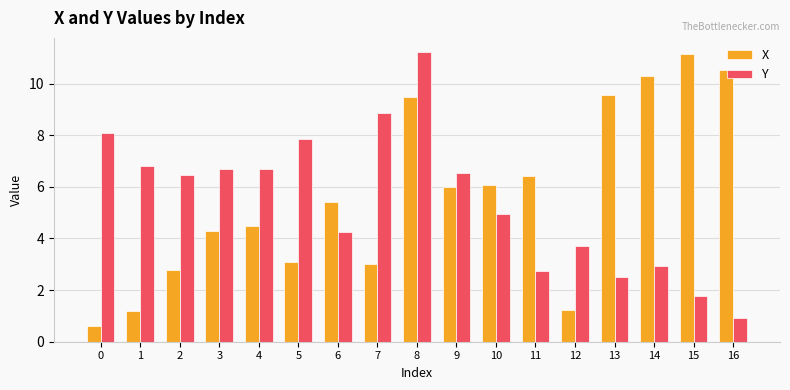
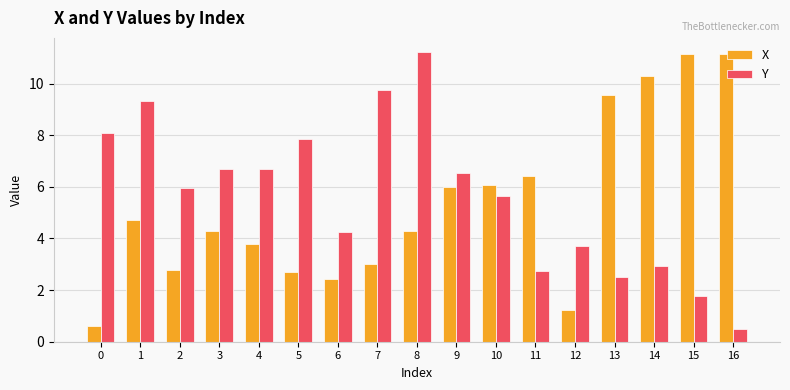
X, 1: 1.2 -> 4.7
Y, 1: 6.8 -> 9.3
Y, 2: 6.5 -> 6.0
X, 4: 4.5 -> 3.8
X, 5: 3.1 -> 2.7
X, 6: 5.4 -> 2.4
Y, 7: 8.9 -> 9.8
X, 8: 9.5 -> 4.3
Y, 10: 5.0 -> 5.6
X, 16: 10.5 -> 11.2
Y, 16: 0.9 -> 0.5
